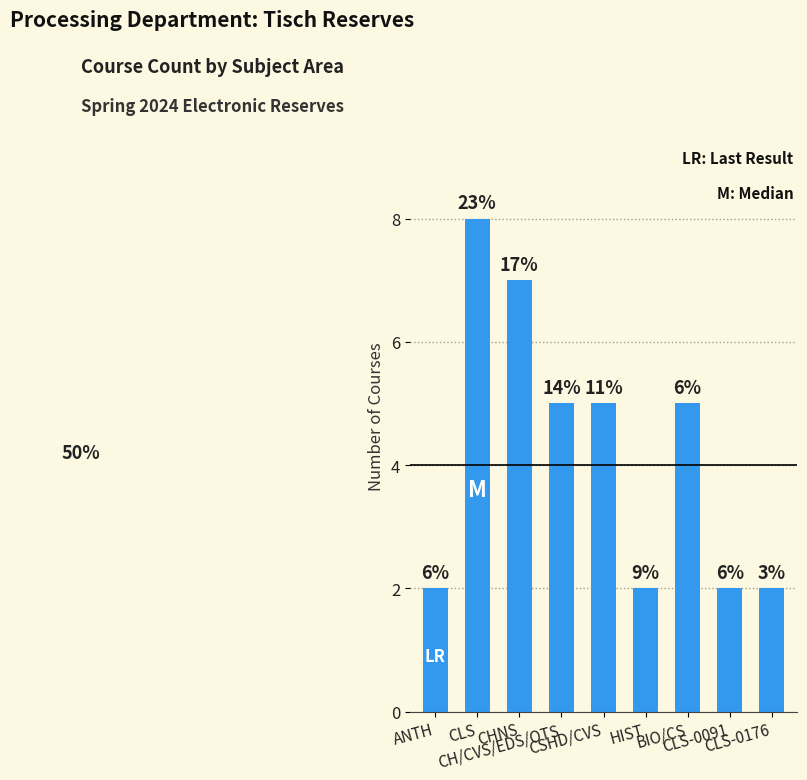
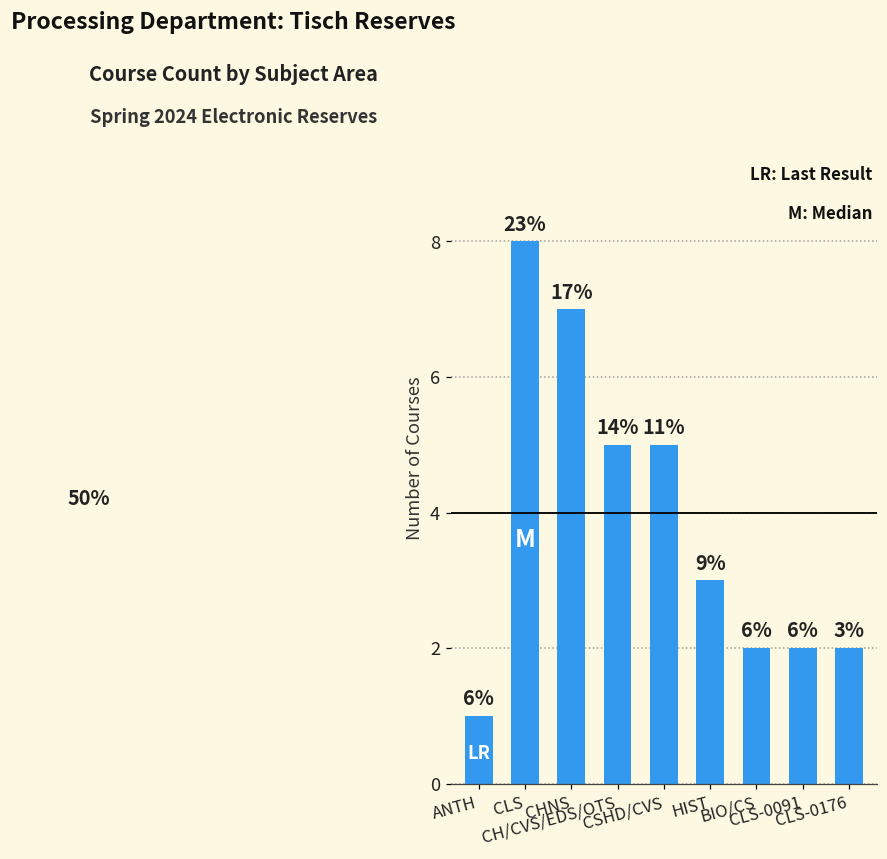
ANTH: 2 -> 1
HIST: 2 -> 3
BIO/CS: 5 -> 2
